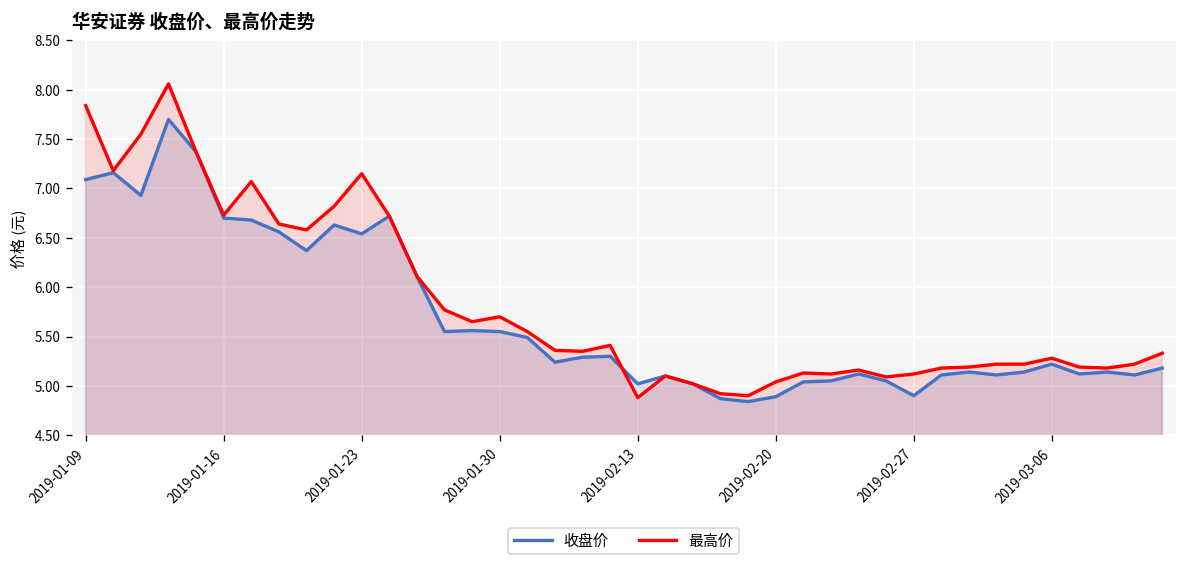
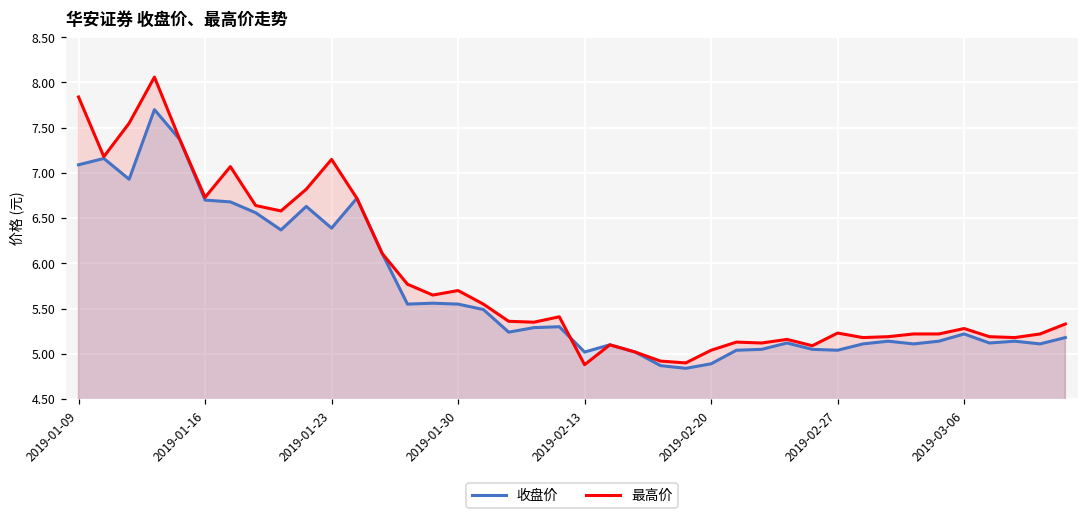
收盘价, 2019-01-23: 6.5 -> 6.4
收盘价, 2019-02-27: 4.9 -> 5.0
最高价, 2019-02-27: 5.1 -> 5.2
